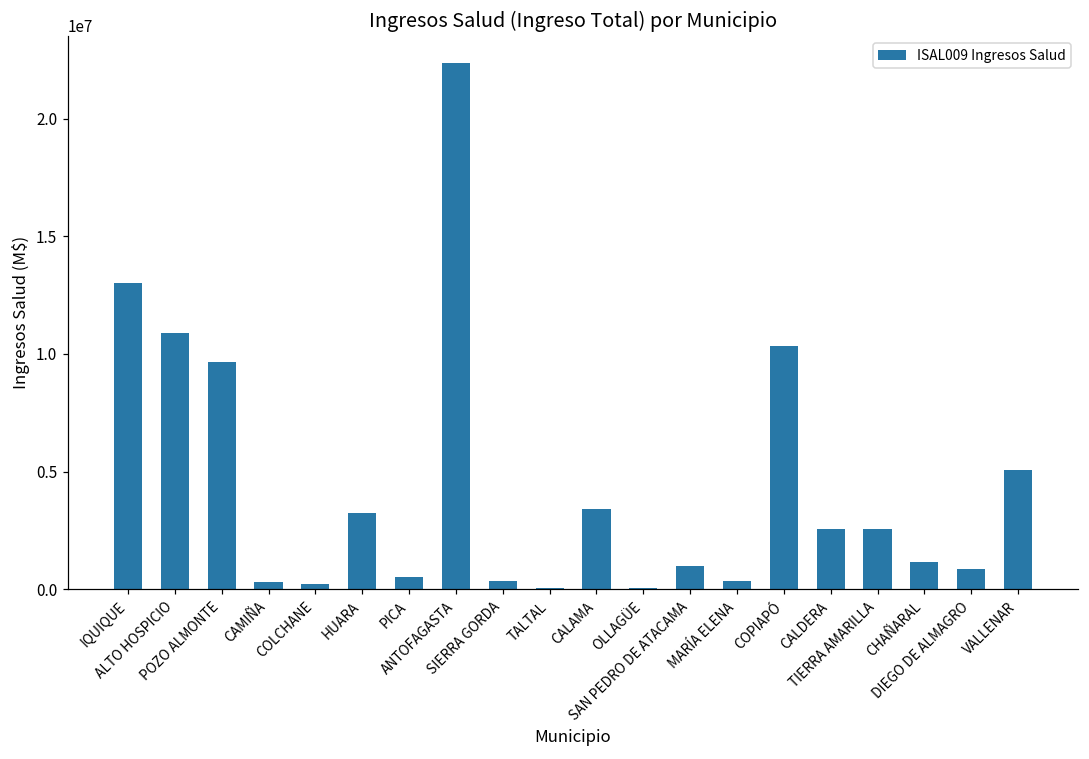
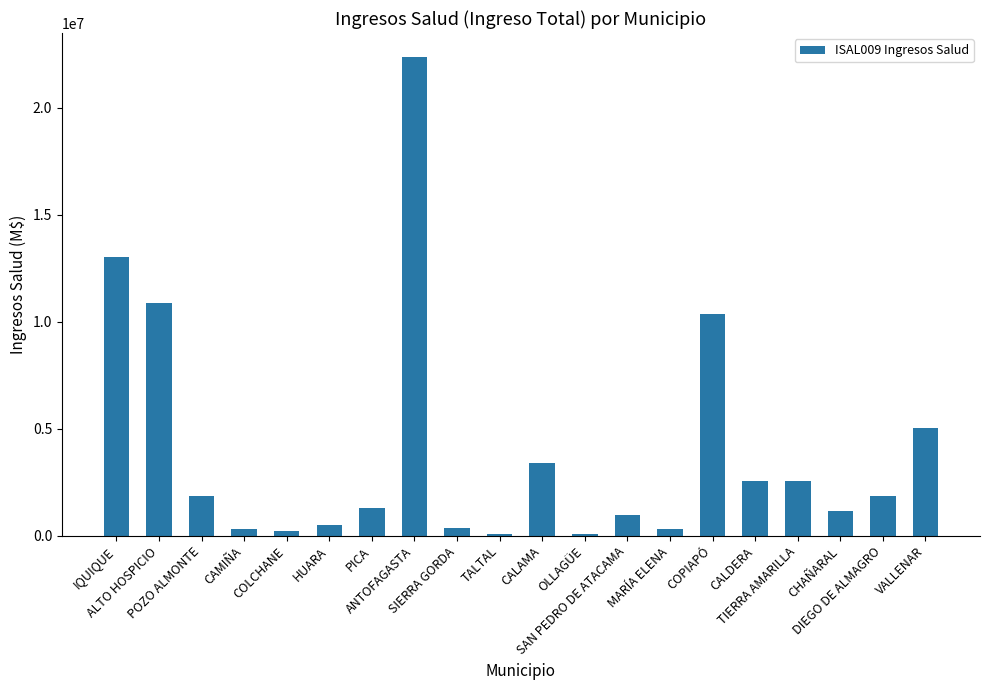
POZO ALMONTE: 9700000 -> 1900000
HUARA: 3300000 -> 500000
PICA: 500000 -> 1300000
DIEGO DE ALMAGRO: 900000 -> 1900000
